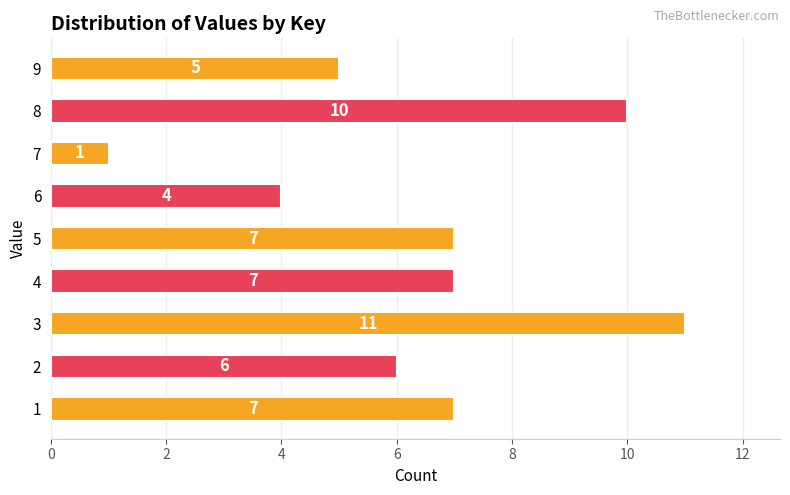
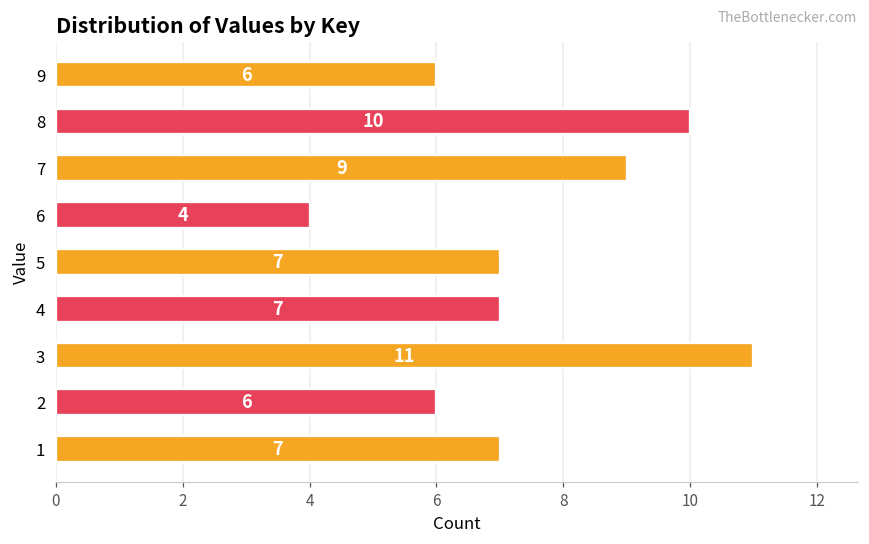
9: 5 -> 6
7: 1 -> 9
